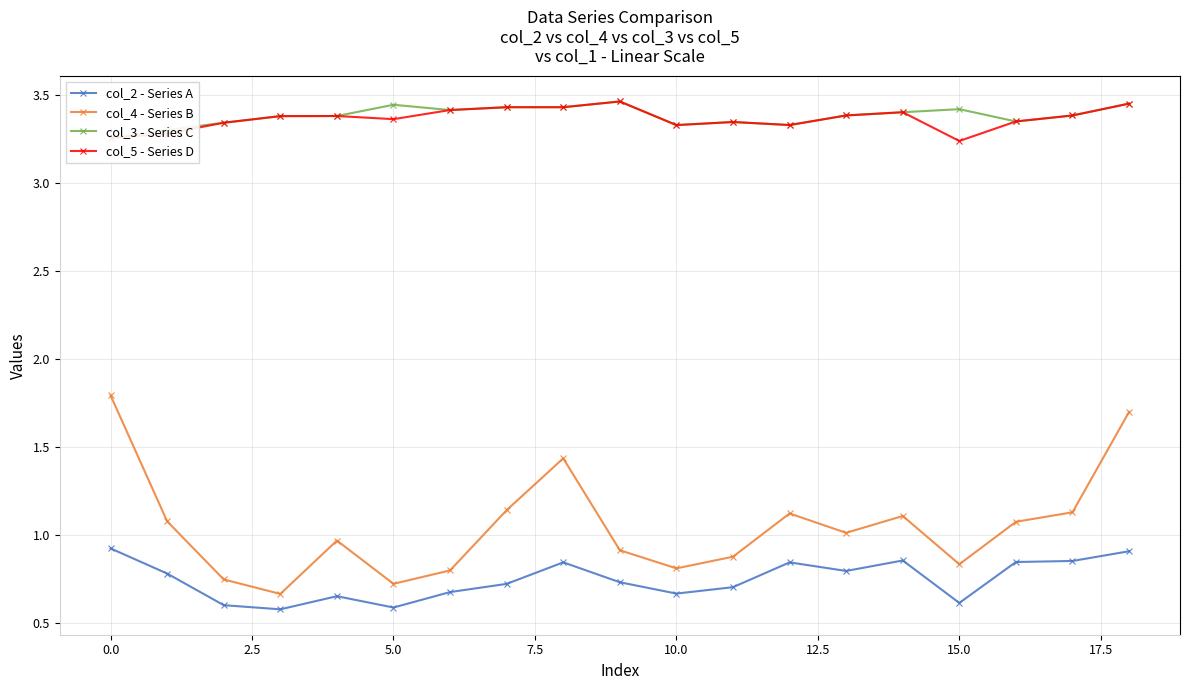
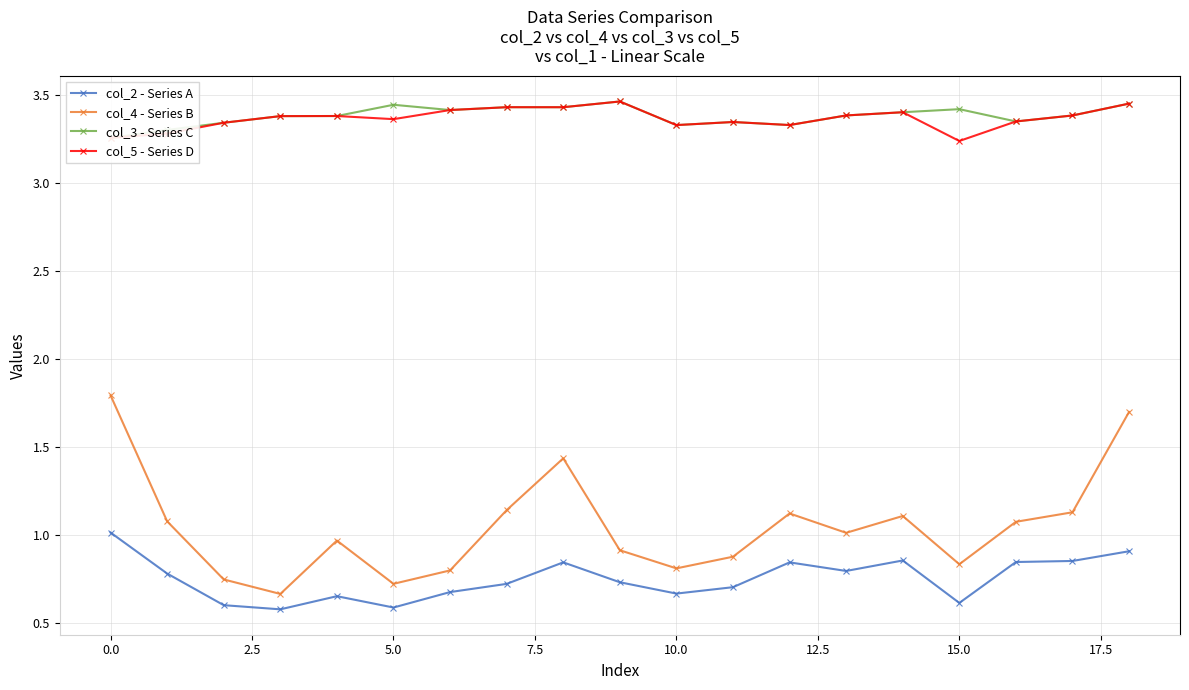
col_2 - Series A, 0.0: 0.92 -> 1.01
